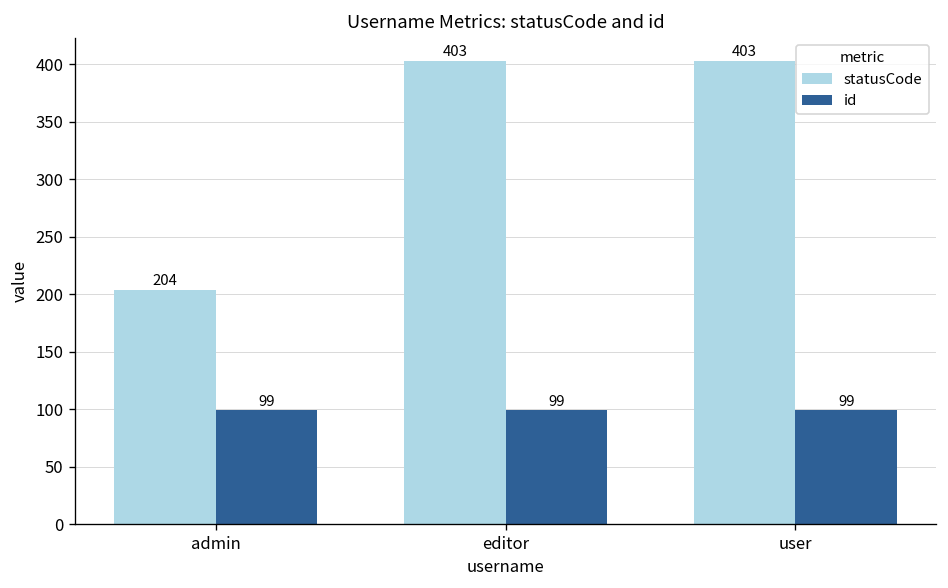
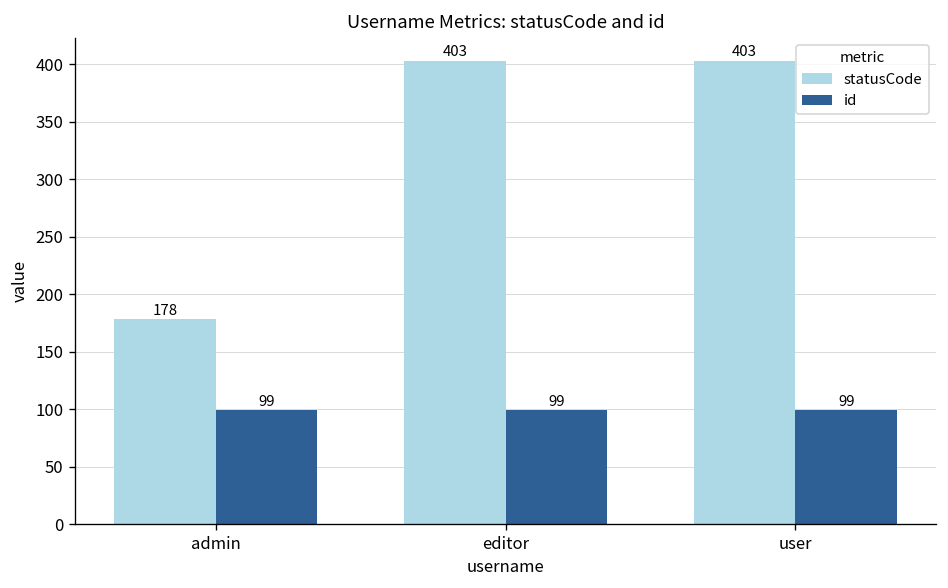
statusCode, admin: 204 -> 178
